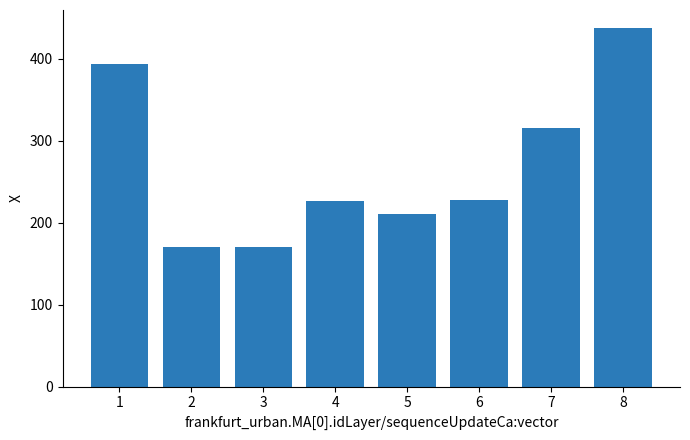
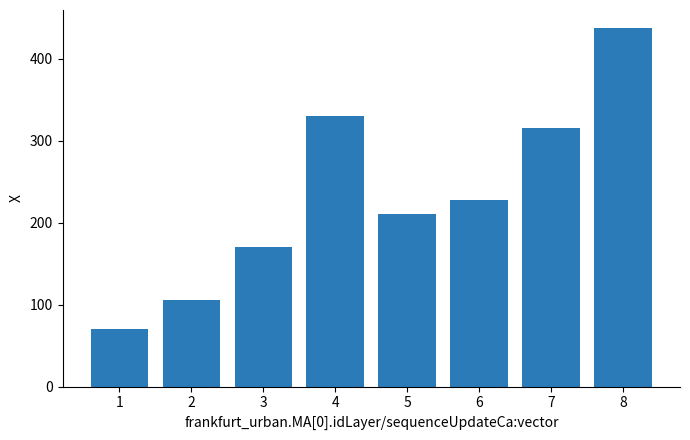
1: 390 -> 70
2: 170 -> 110
4: 230 -> 330
